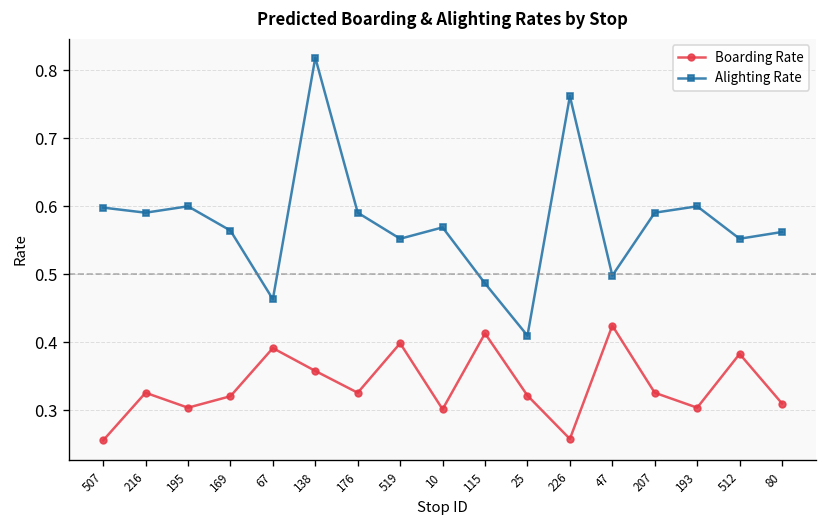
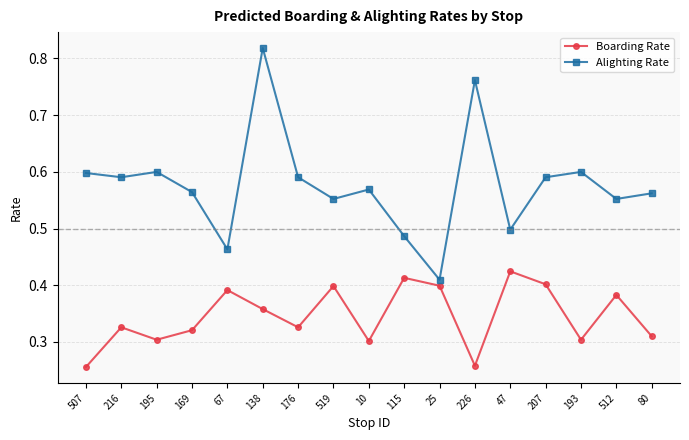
Boarding Rate, 25: 0.32 -> 0.40
Boarding Rate, 207: 0.33 -> 0.40
